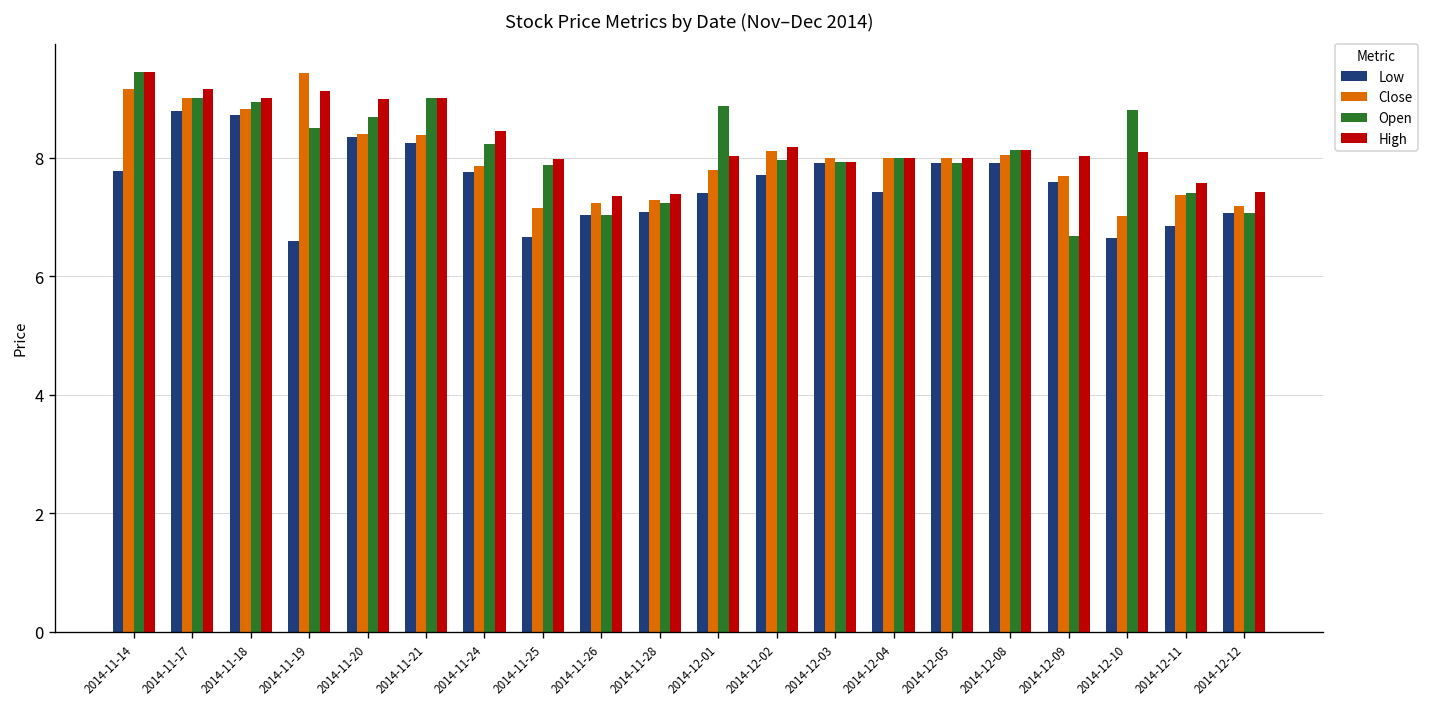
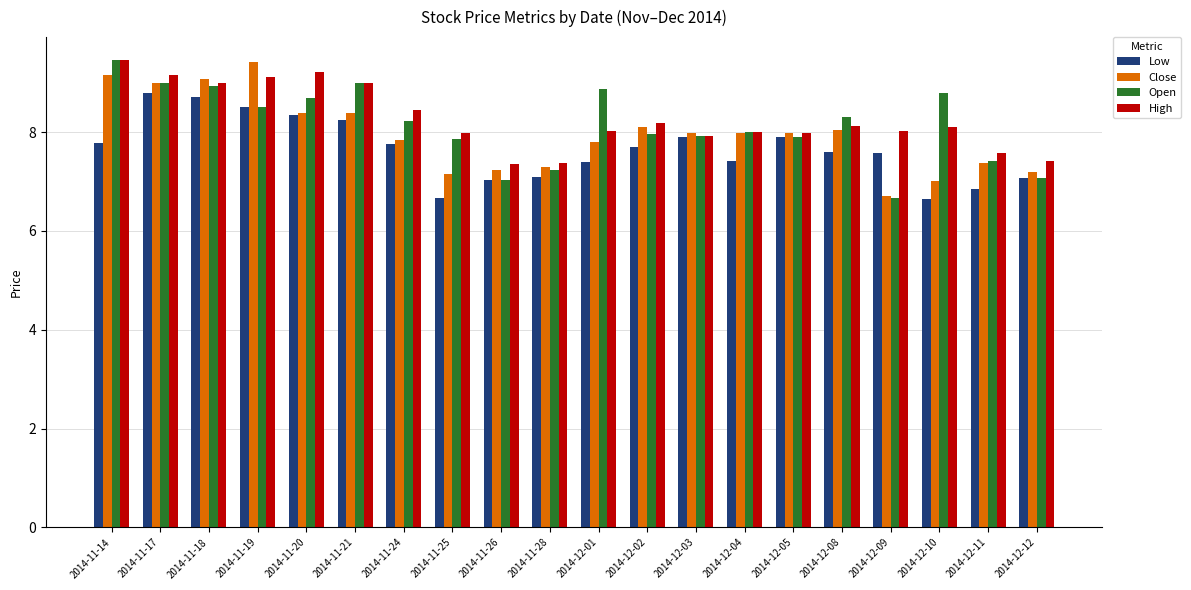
Close, 2014-11-18: 8.8 -> 9.1
Low, 2014-11-19: 6.6 -> 8.5
High, 2014-11-20: 9.0 -> 9.2
Low, 2014-12-08: 7.9 -> 7.6
Open, 2014-12-08: 8.1 -> 8.3
Close, 2014-12-09: 7.7 -> 6.7
